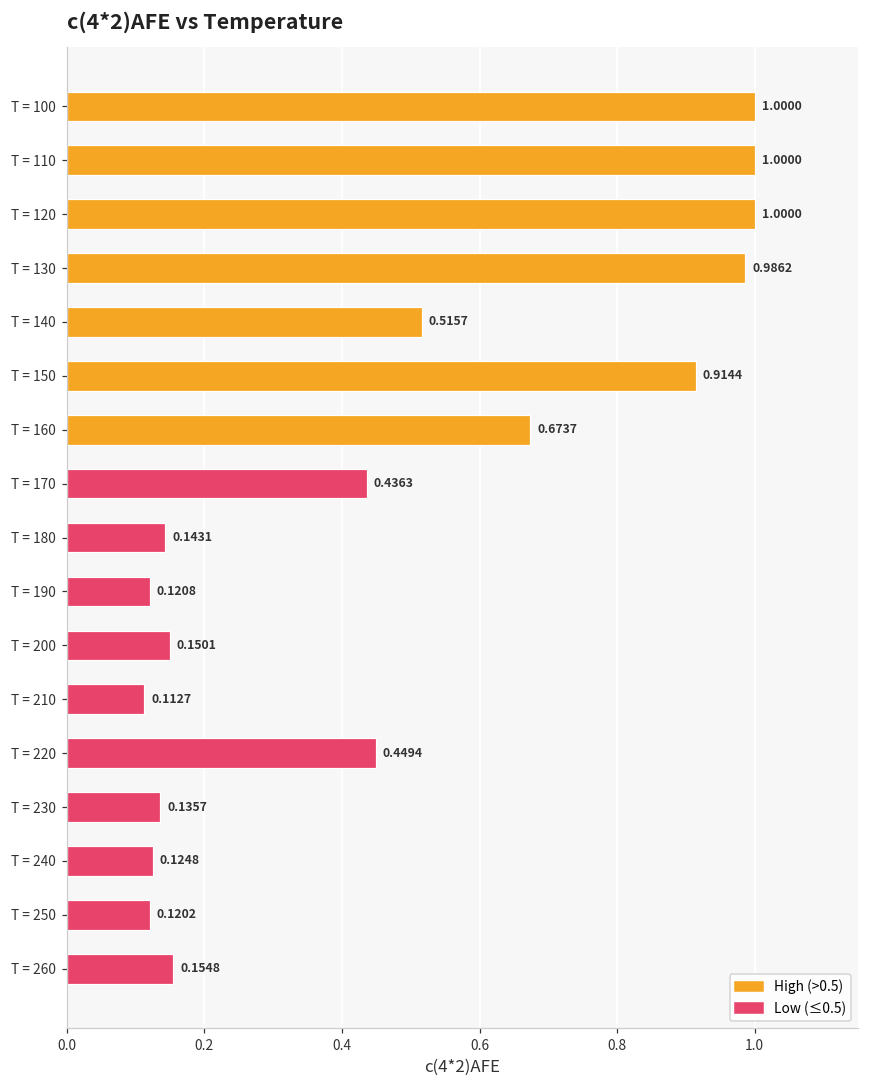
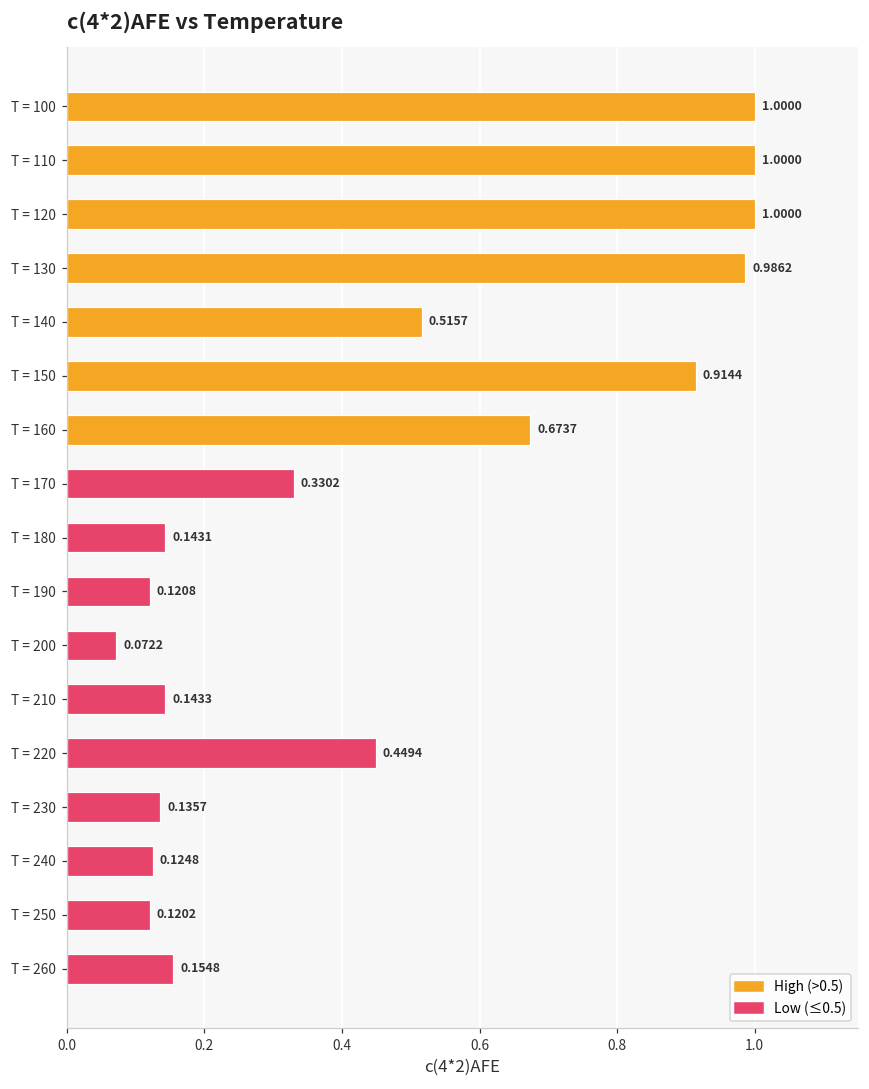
T = 170: 0.4363 -> 0.3302
T = 200: 0.1501 -> 0.0722
T = 210: 0.1127 -> 0.1433
